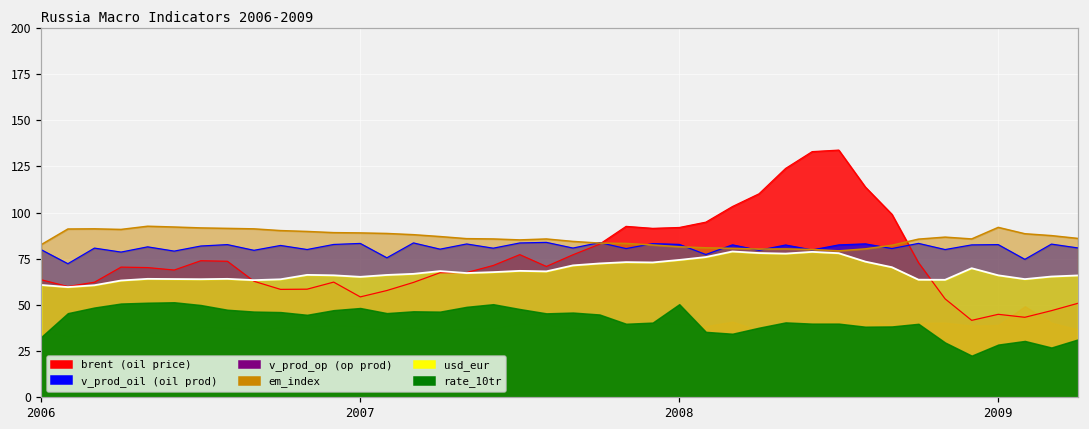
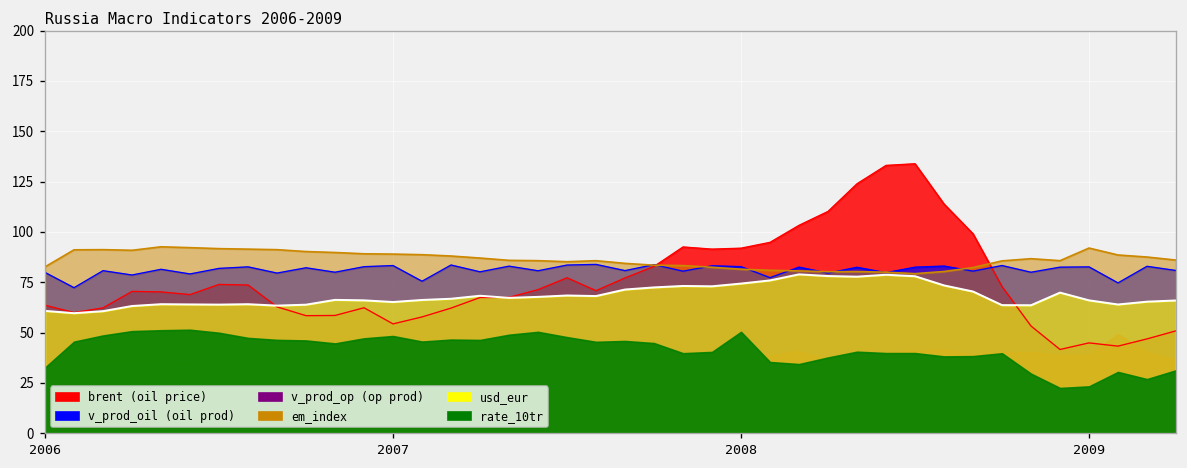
rate_10tr, 2009: 28 -> 23
